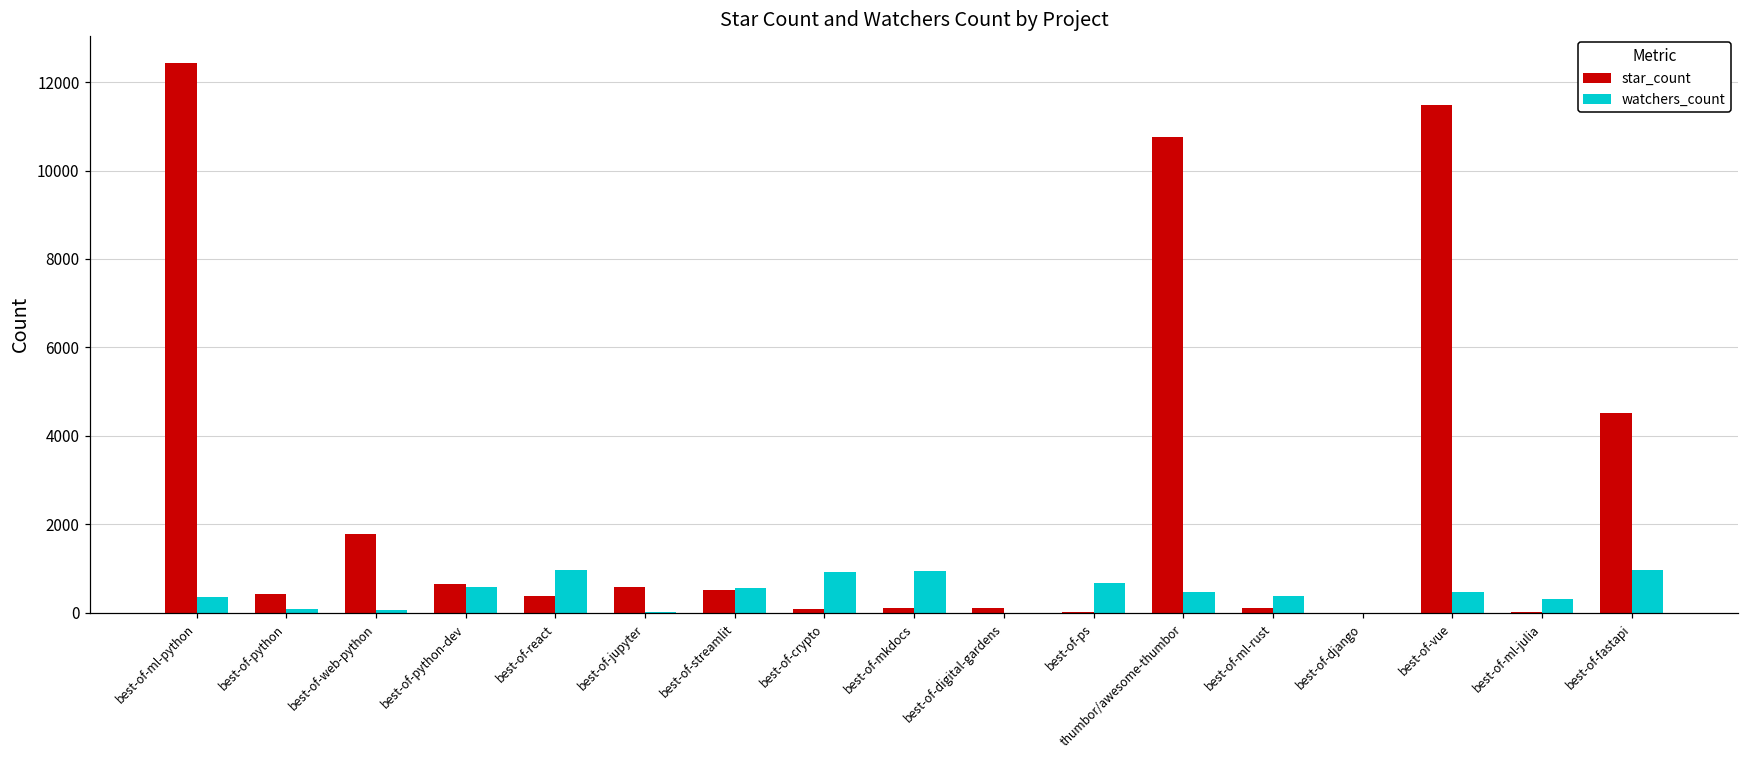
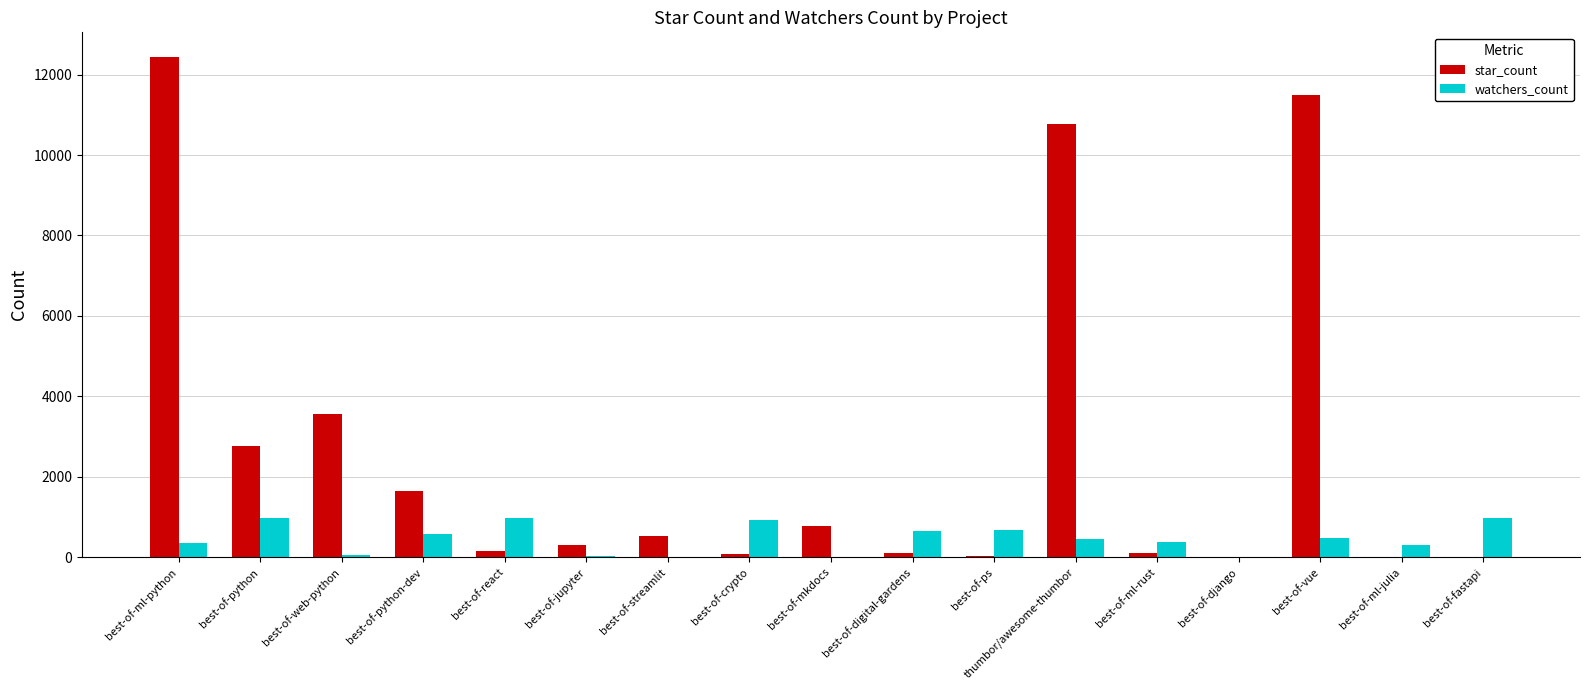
star_count, best-of-python: 400 -> 2800
watchers_count, best-of-python: 100 -> 1000
star_count, best-of-web-python: 1800 -> 3600
star_count, best-of-python-dev: 700 -> 1600
star_count, best-of-react: 400 -> 100
star_count, best-of-jupyter: 600 -> 300
watchers_count, best-of-streamlit: 600 -> 0
star_count, best-of-mkdocs: 100 -> 800
watchers_count, best-of-mkdocs: 900 -> 0
watchers_count, best-of-digital-gardens: 0 -> 600
star_count, best-of-fastapi: 4500 -> 0
